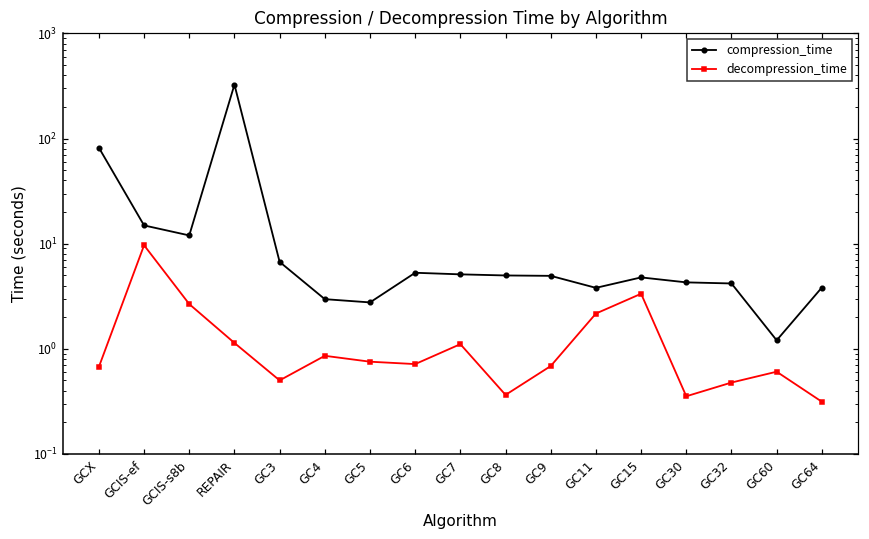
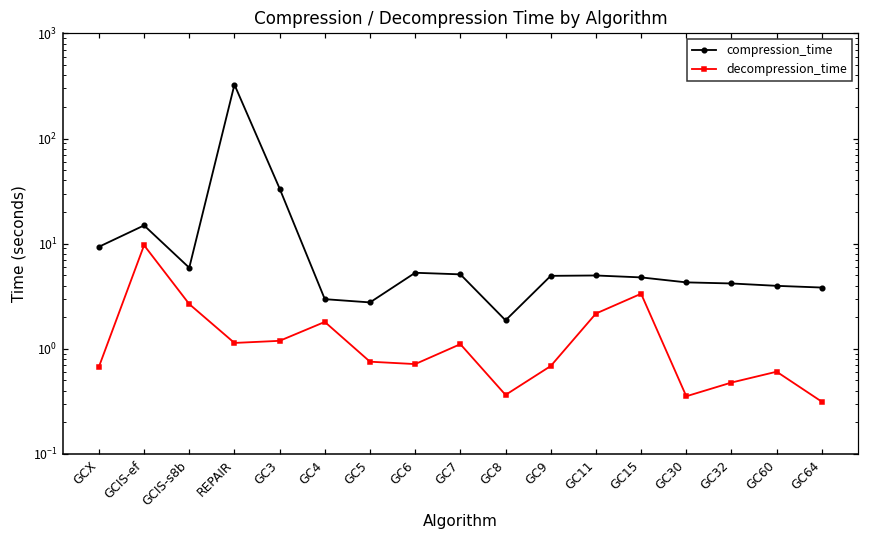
compression_time, GCX: 80 -> 9
compression_time, GCIS-s8b: 12 -> 6
compression_time, GC3: 7 -> 33
decompression_time, GC3: 0.5 -> 1.2
decompression_time, GC4: 0.9 -> 1.8
compression_time, GC8: 5 -> 1.9
compression_time, GC11: 3.8 -> 5
compression_time, GC60: 1.2 -> 4.0
